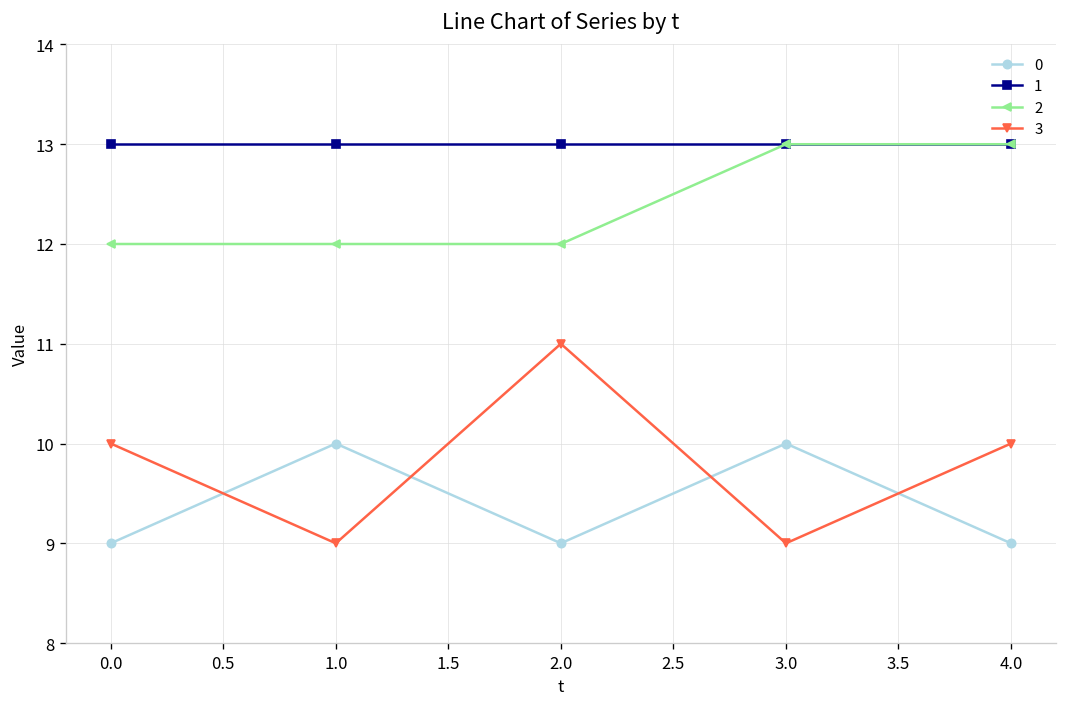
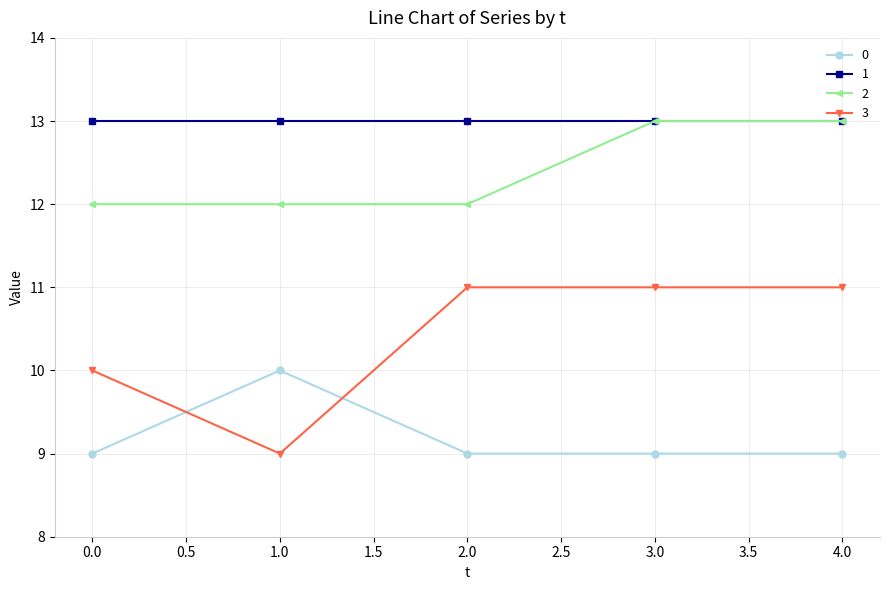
0, 3.0: 10 -> 9
3, 3.0: 9 -> 11
3, 4.0: 10 -> 11
